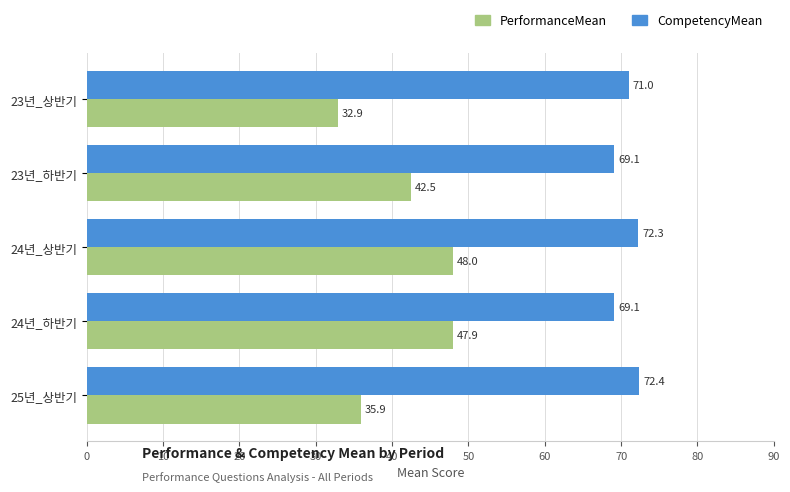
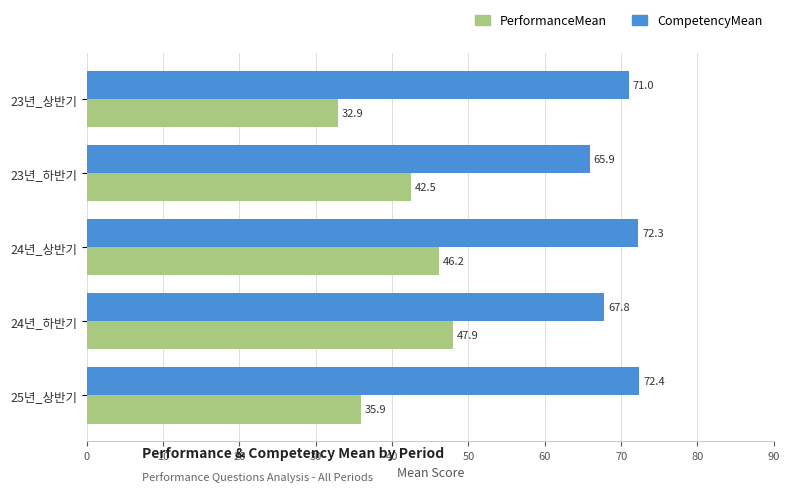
CompetencyMean, 23년_하반기: 69.1 -> 65.9
PerformanceMean, 24년_상반기: 48.0 -> 46.2
CompetencyMean, 24년_하반기: 69.1 -> 67.8
